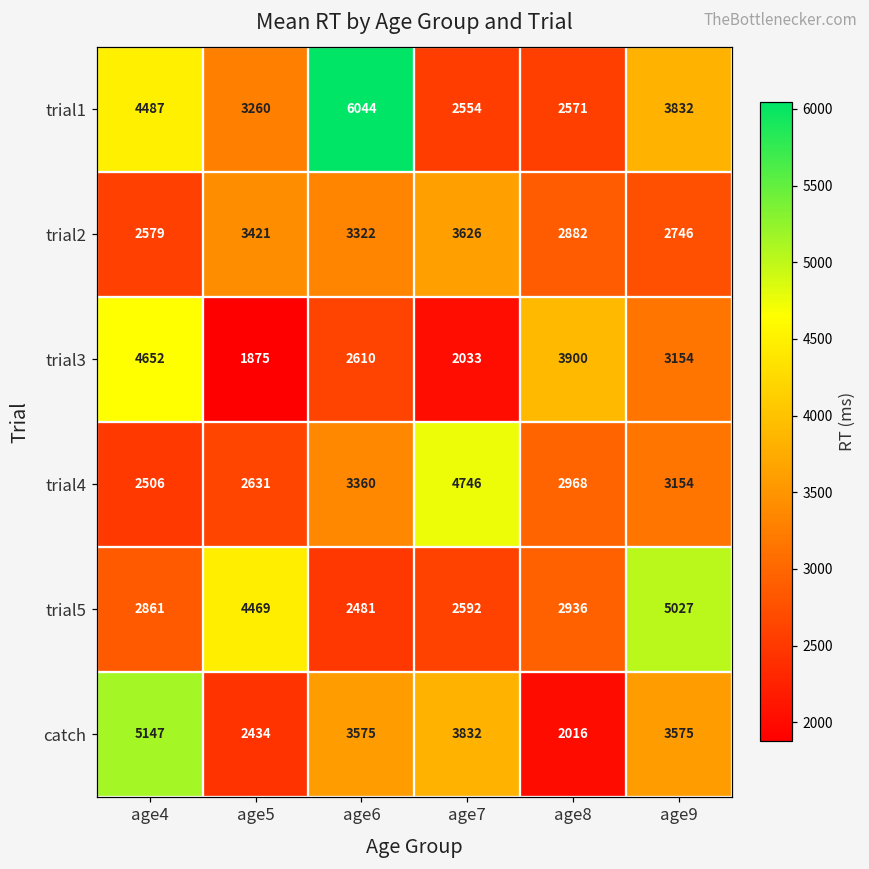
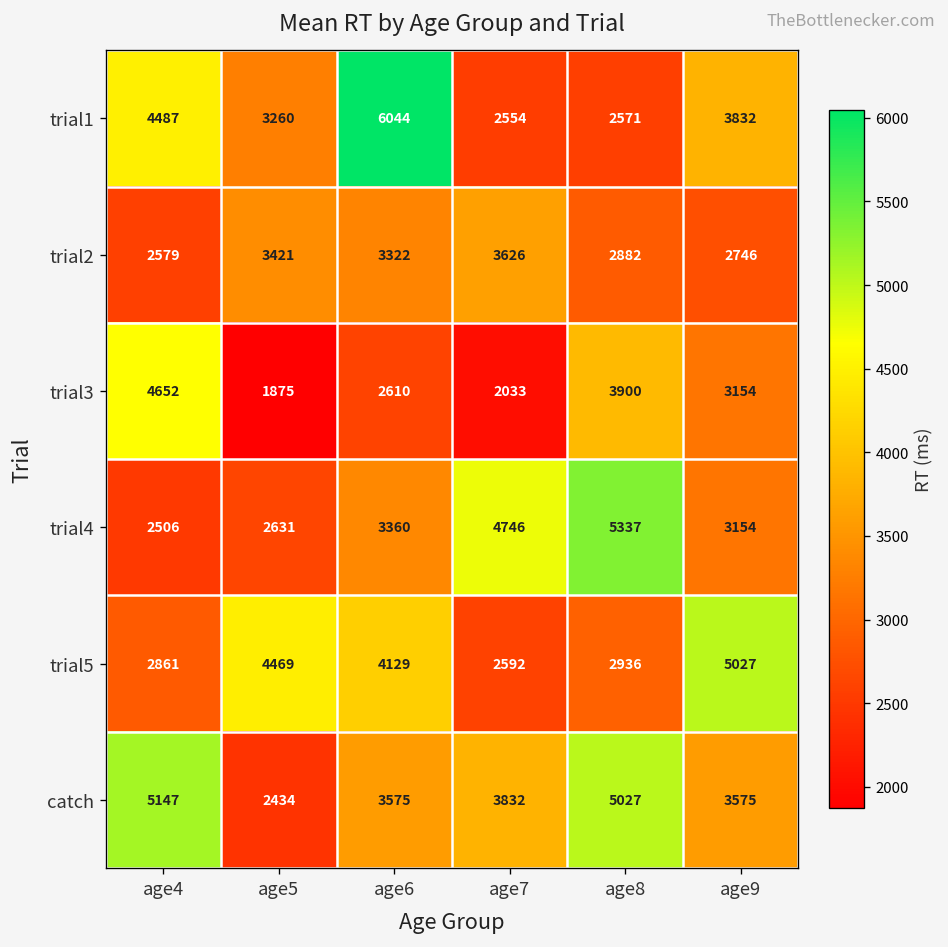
trial4, age8: 2968 -> 5337
trial5, age6: 2481 -> 4129
catch, age8: 2016 -> 5027
